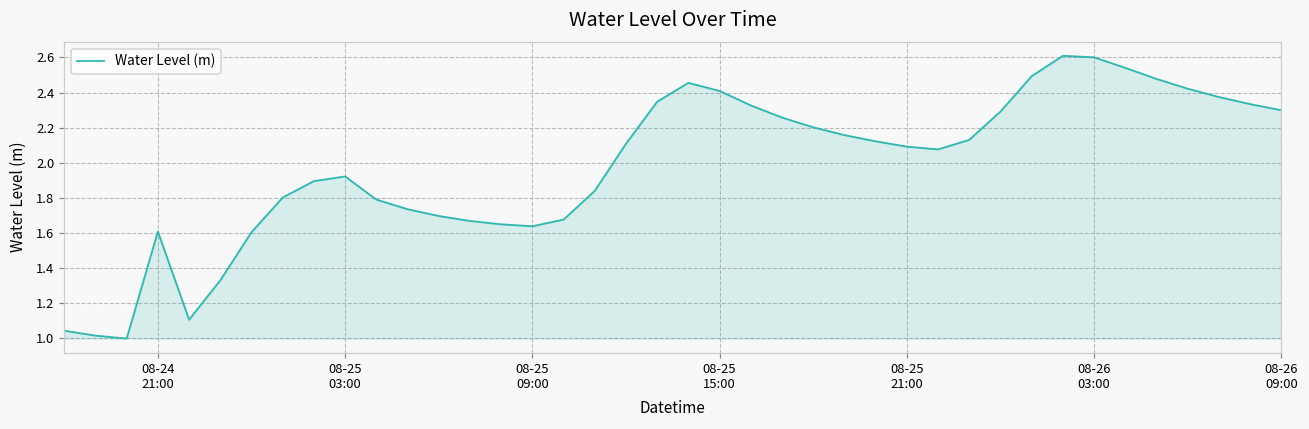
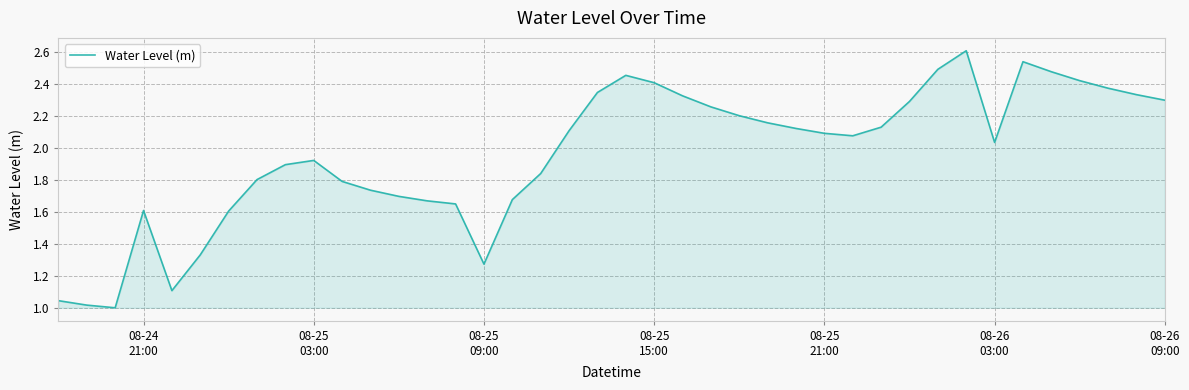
08-25 09:00: 1.64 -> 1.27
08-26 03:00: 2.60 -> 2.03
